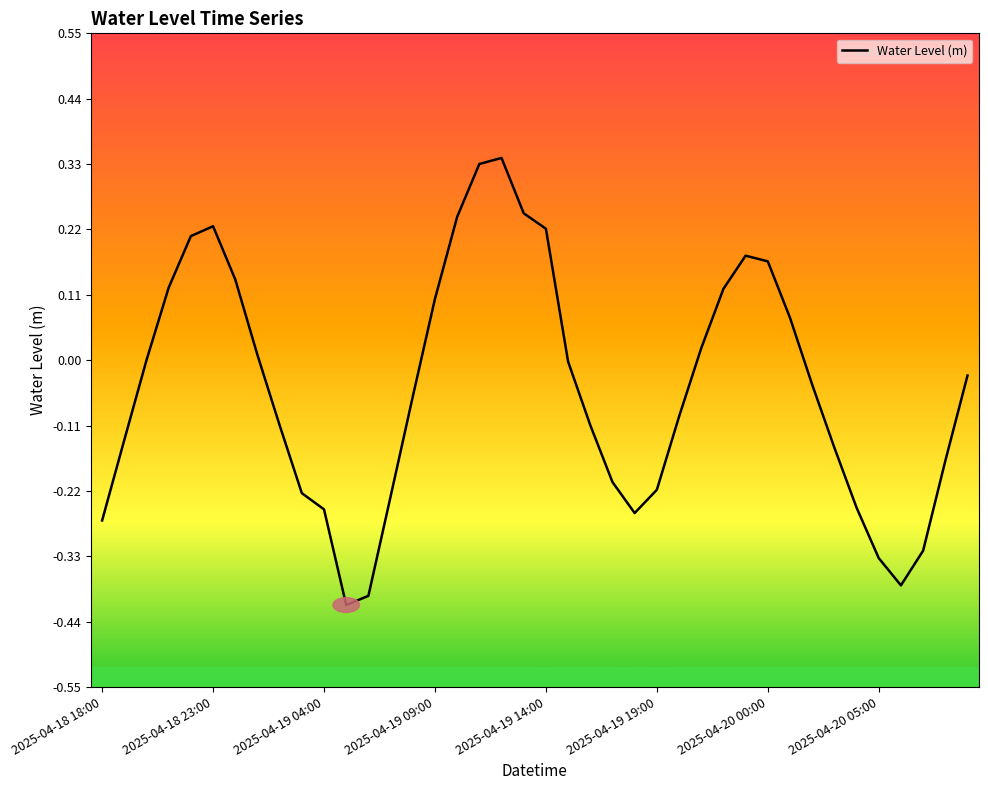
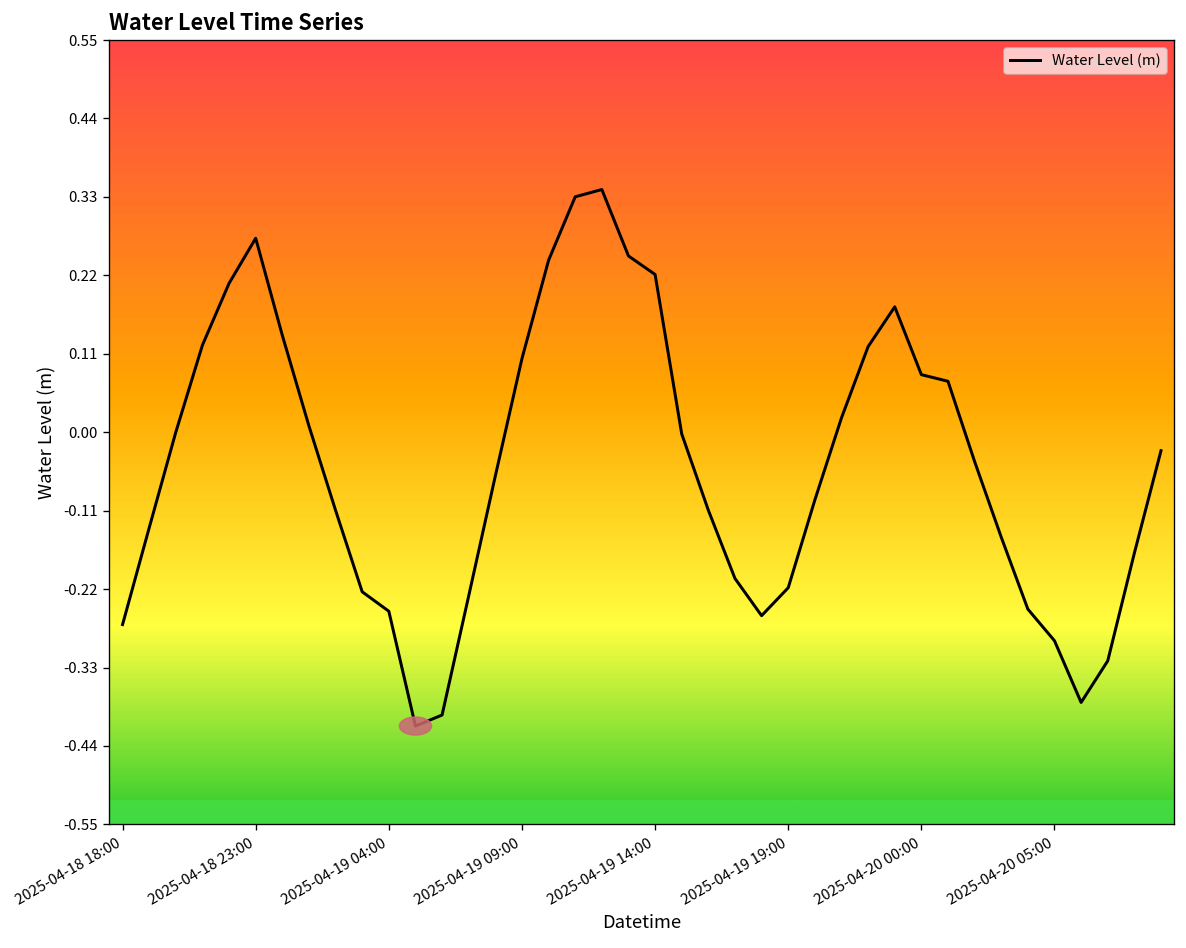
2025-04-18 23:00: 0.23 -> 0.27
2025-04-20 00:00: 0.17 -> 0.08
2025-04-20 05:00: -0.33 -> -0.29
